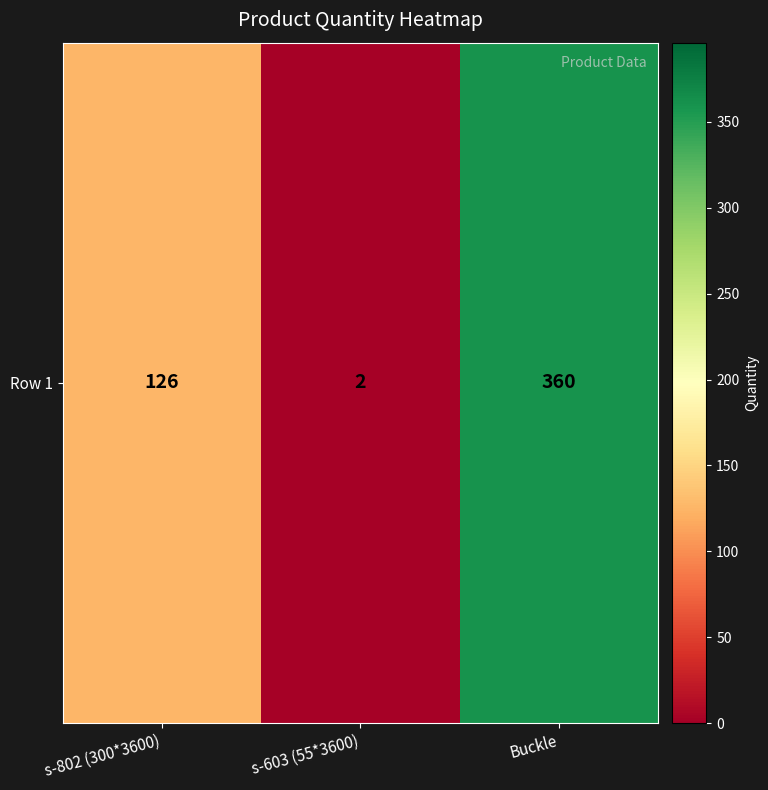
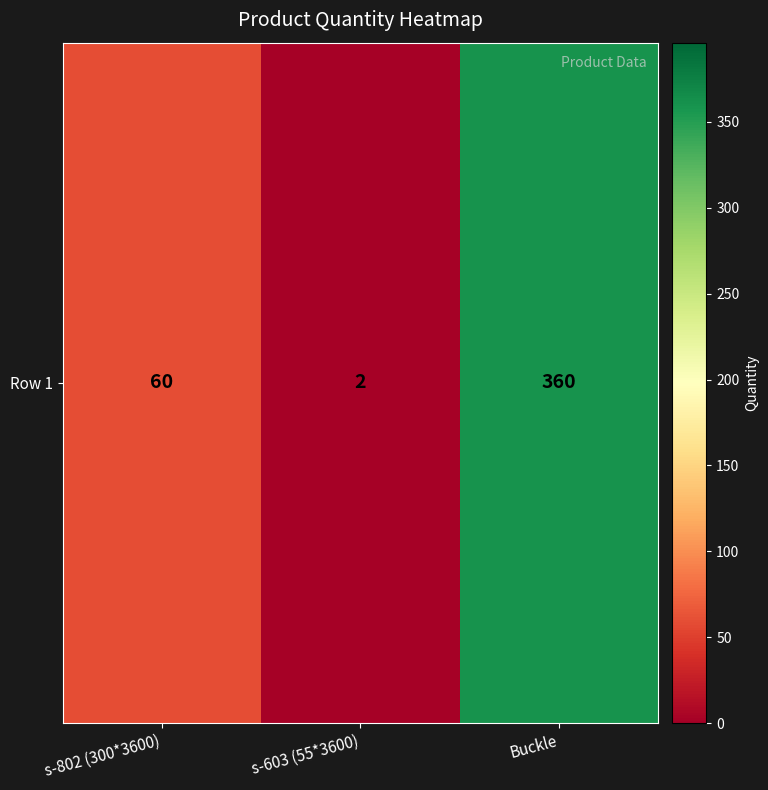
Row 1, s-802 (300*3600): 126 -> 60
